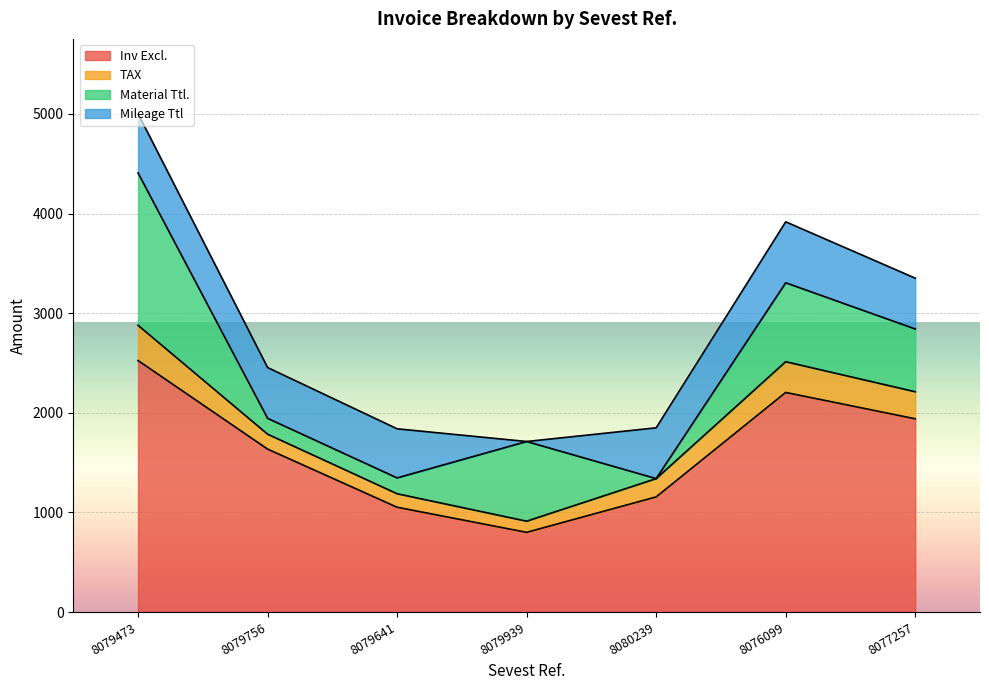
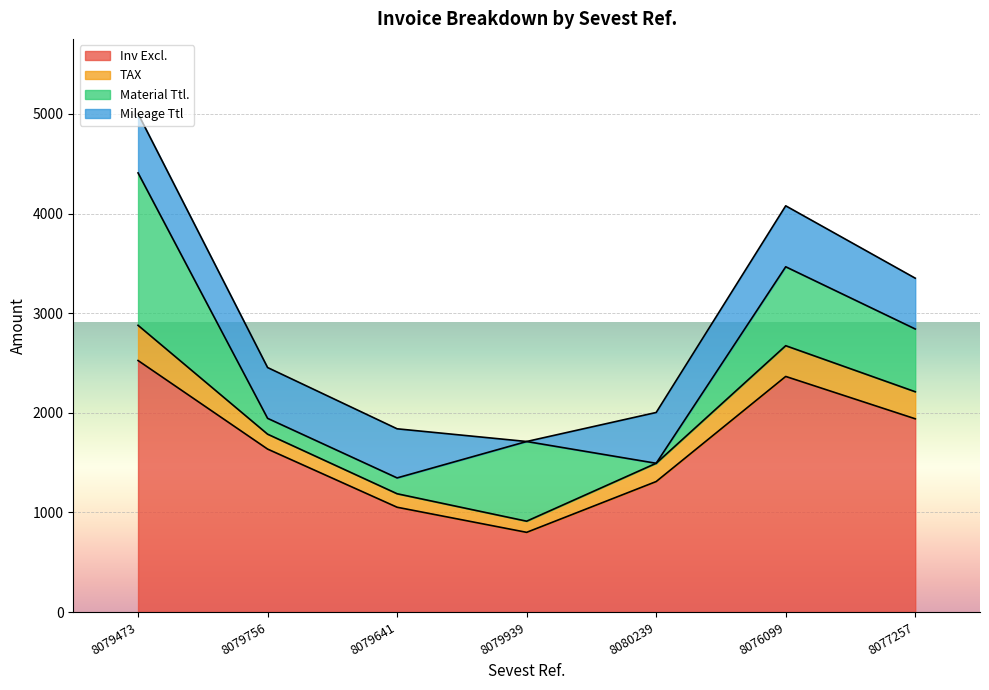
Inv Excl., 8080239: 1200 -> 1300
Inv Excl., 8076099: 2200 -> 2400
